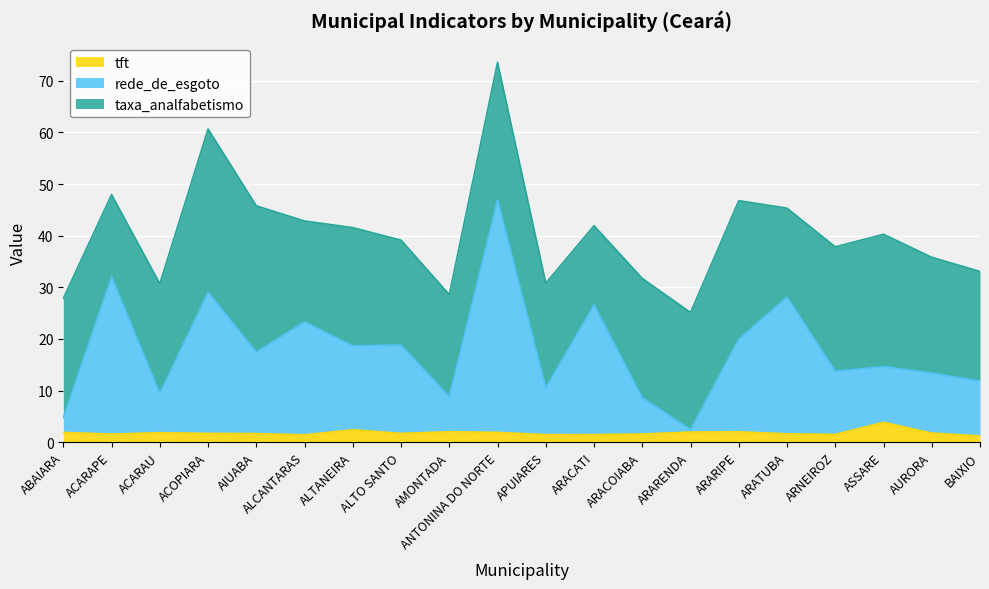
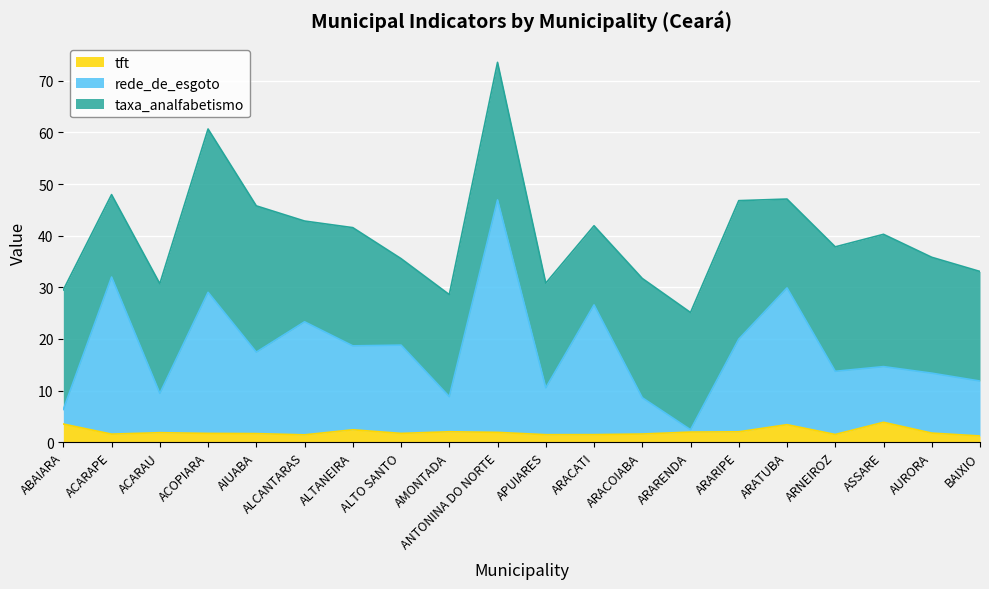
tft, ABAIARA: 2 -> 4
taxa_analfabetismo, ALTO SANTO: 20 -> 17
tft, ARATUBA: 2 -> 3
